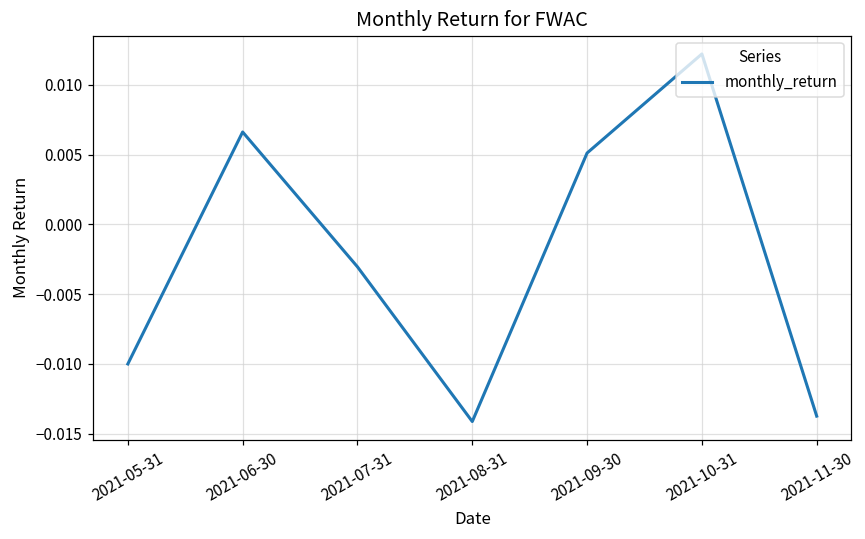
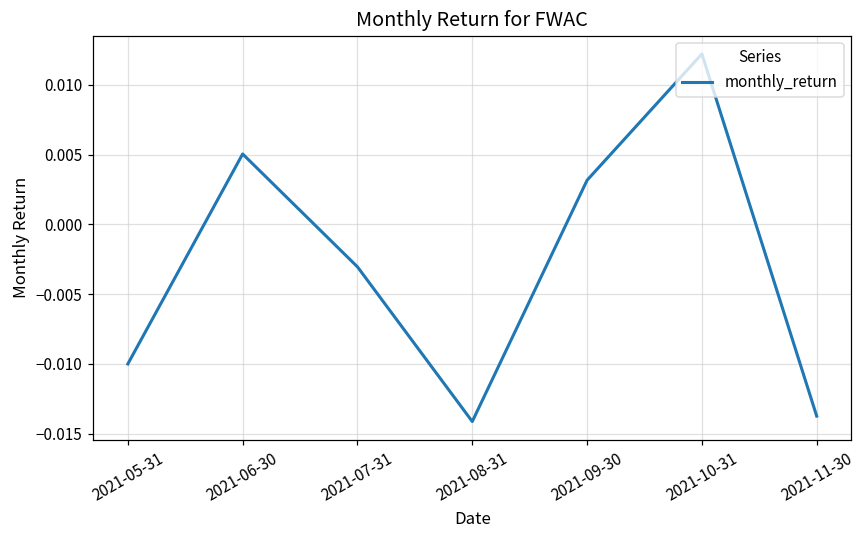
2021-06-30: 0.0066 -> 0.0051
2021-09-30: 0.0051 -> 0.0032
